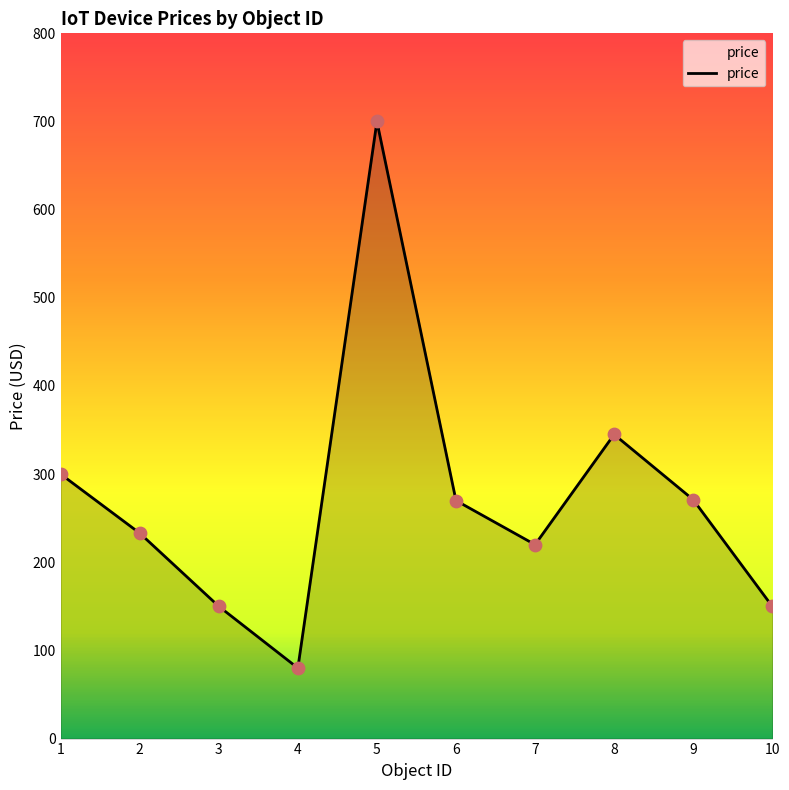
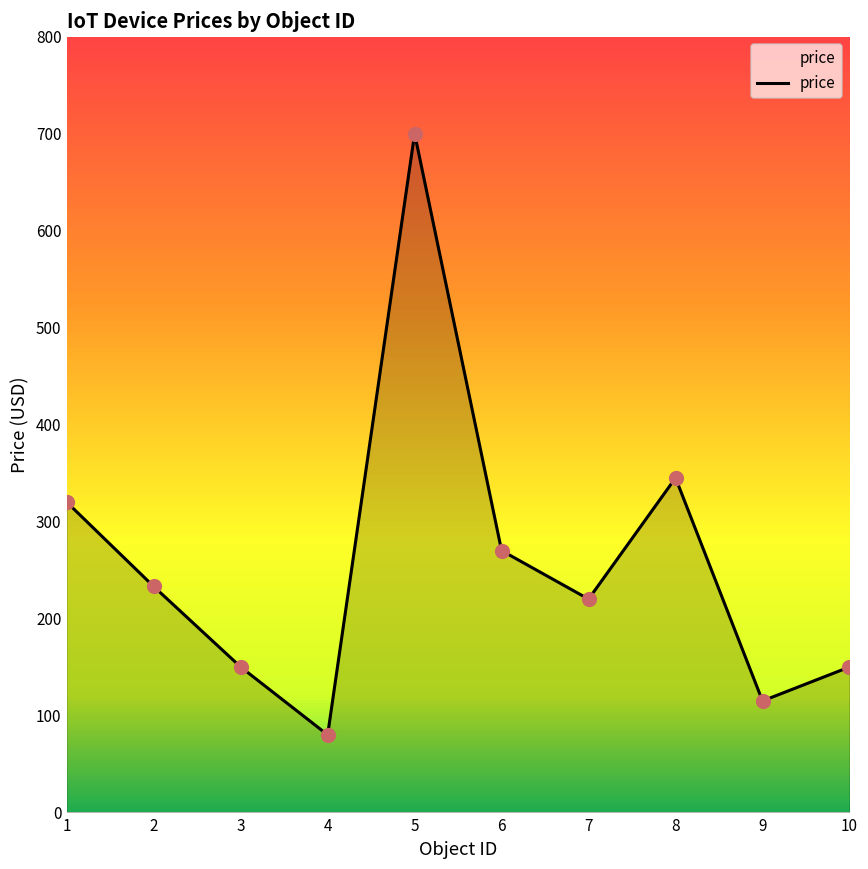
1: 300 -> 320
9: 270 -> 120
